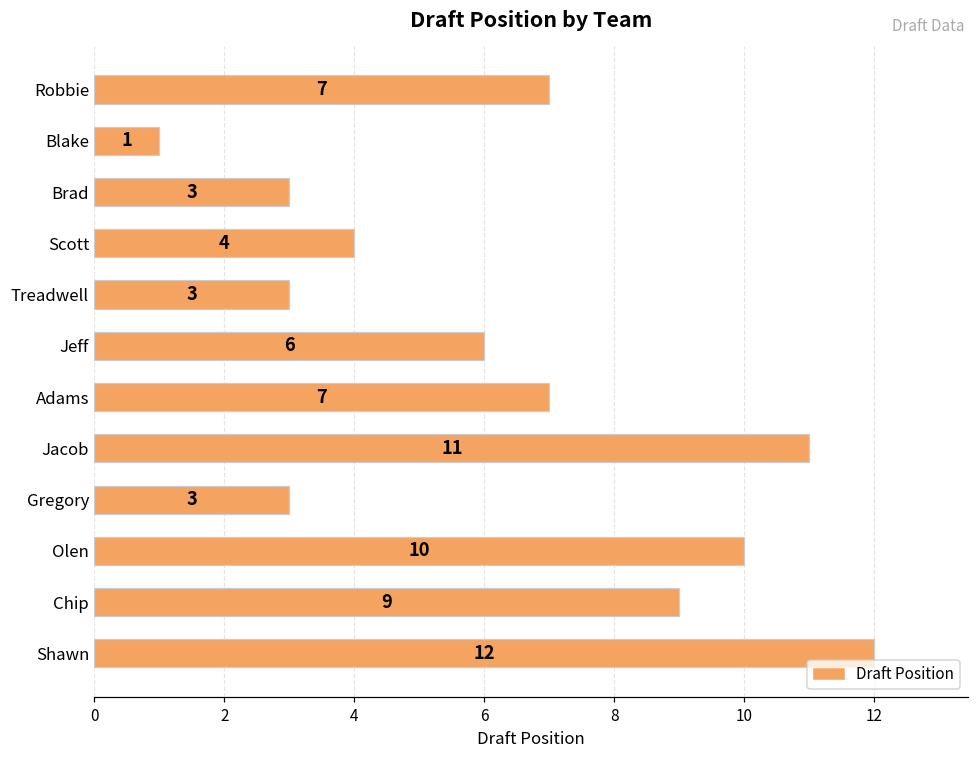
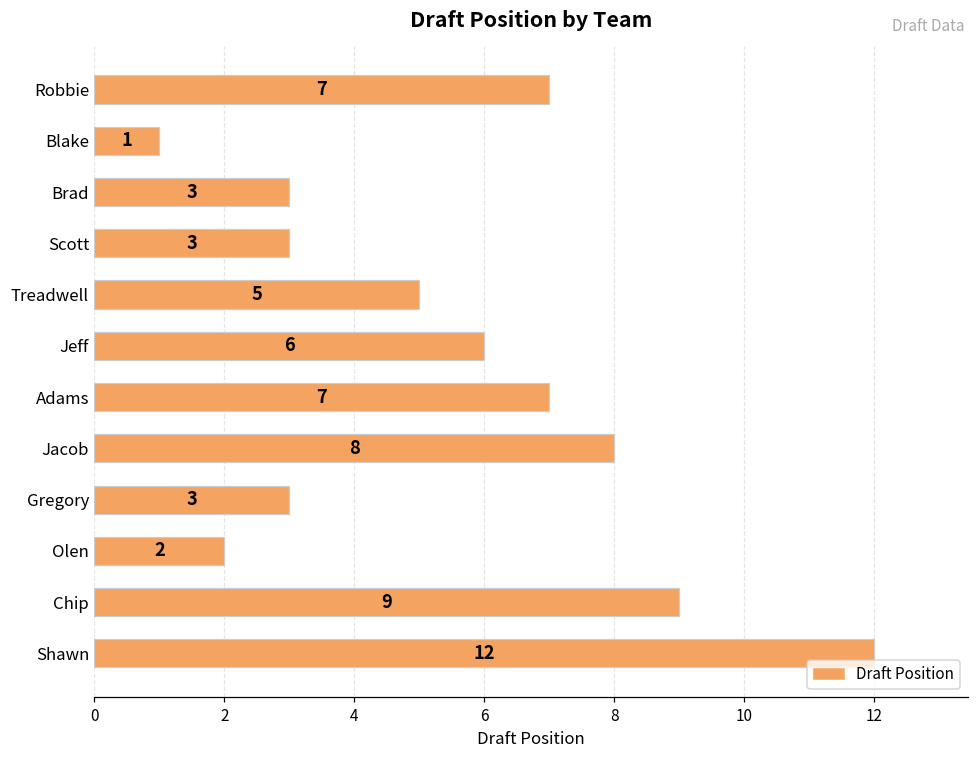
Scott: 4 -> 3
Treadwell: 3 -> 5
Jacob: 11 -> 8
Olen: 10 -> 2
